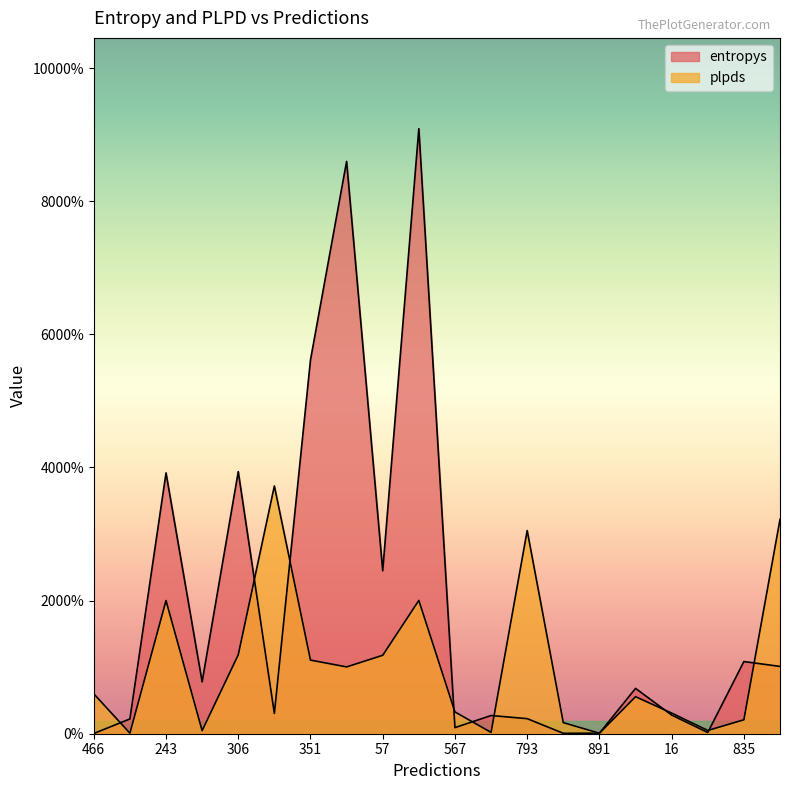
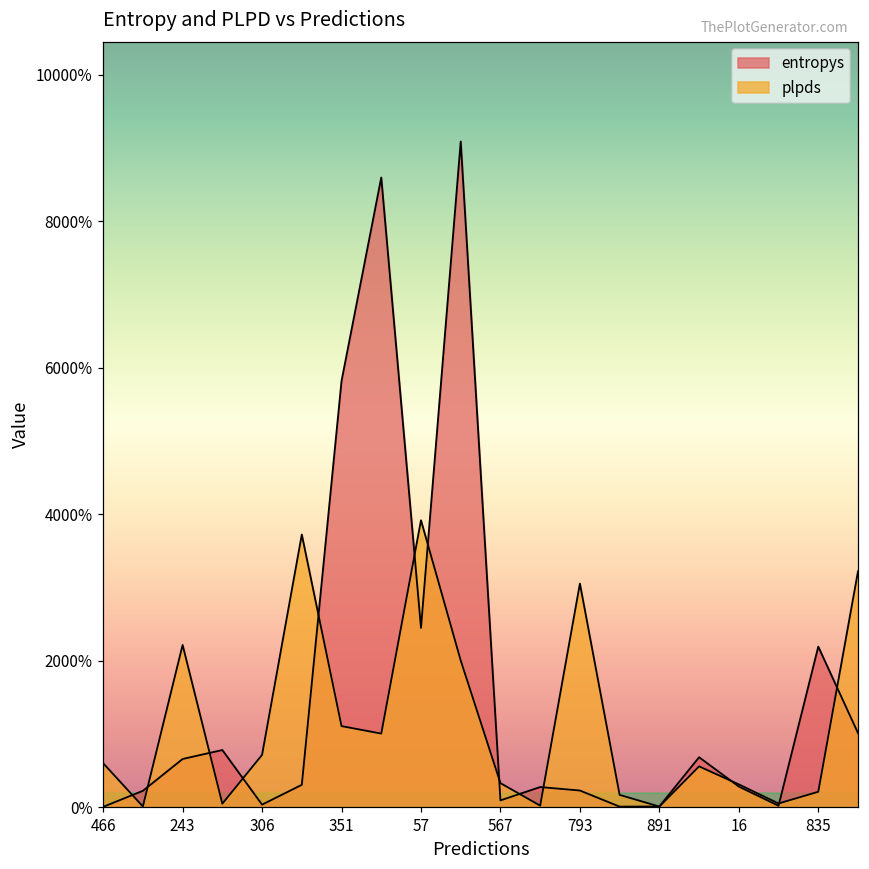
entropys, 243: 3900% -> 700%
plpds, 243: 2000% -> 2200%
entropys, 306: 3900% -> 0%
plpds, 306: 1200% -> 700%
entropys, 351: 5600% -> 5800%
plpds, 57: 1200% -> 3900%
entropys, 835: 1100% -> 2200%
